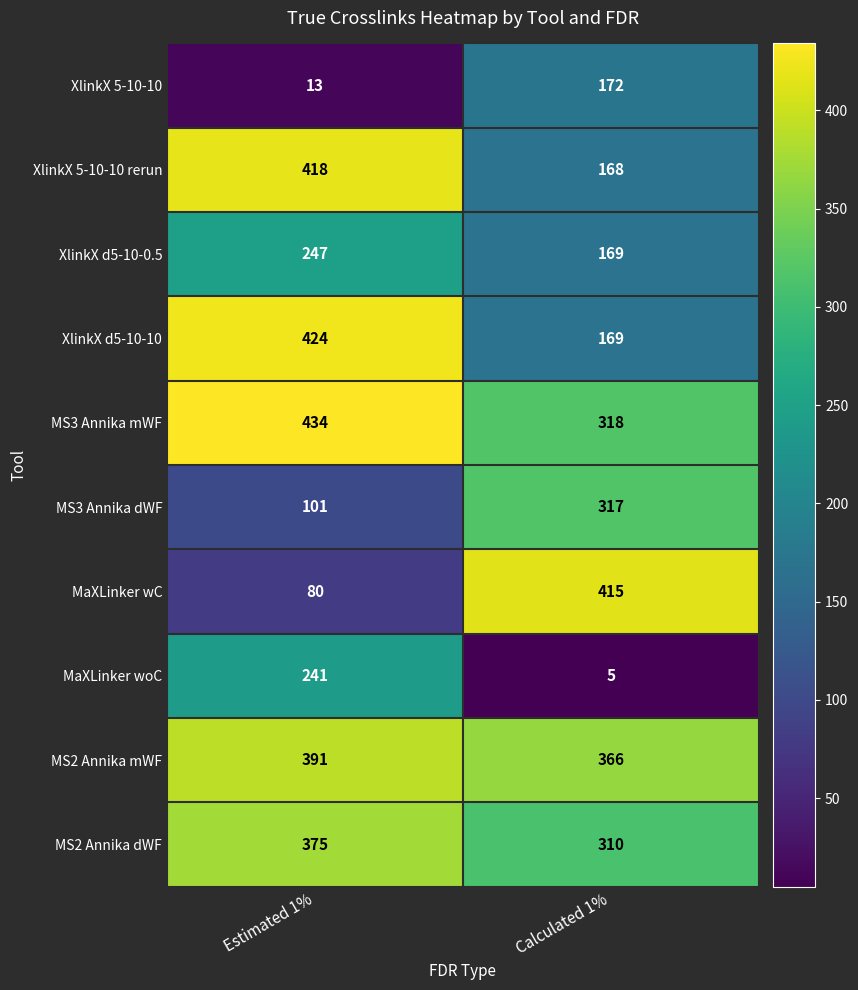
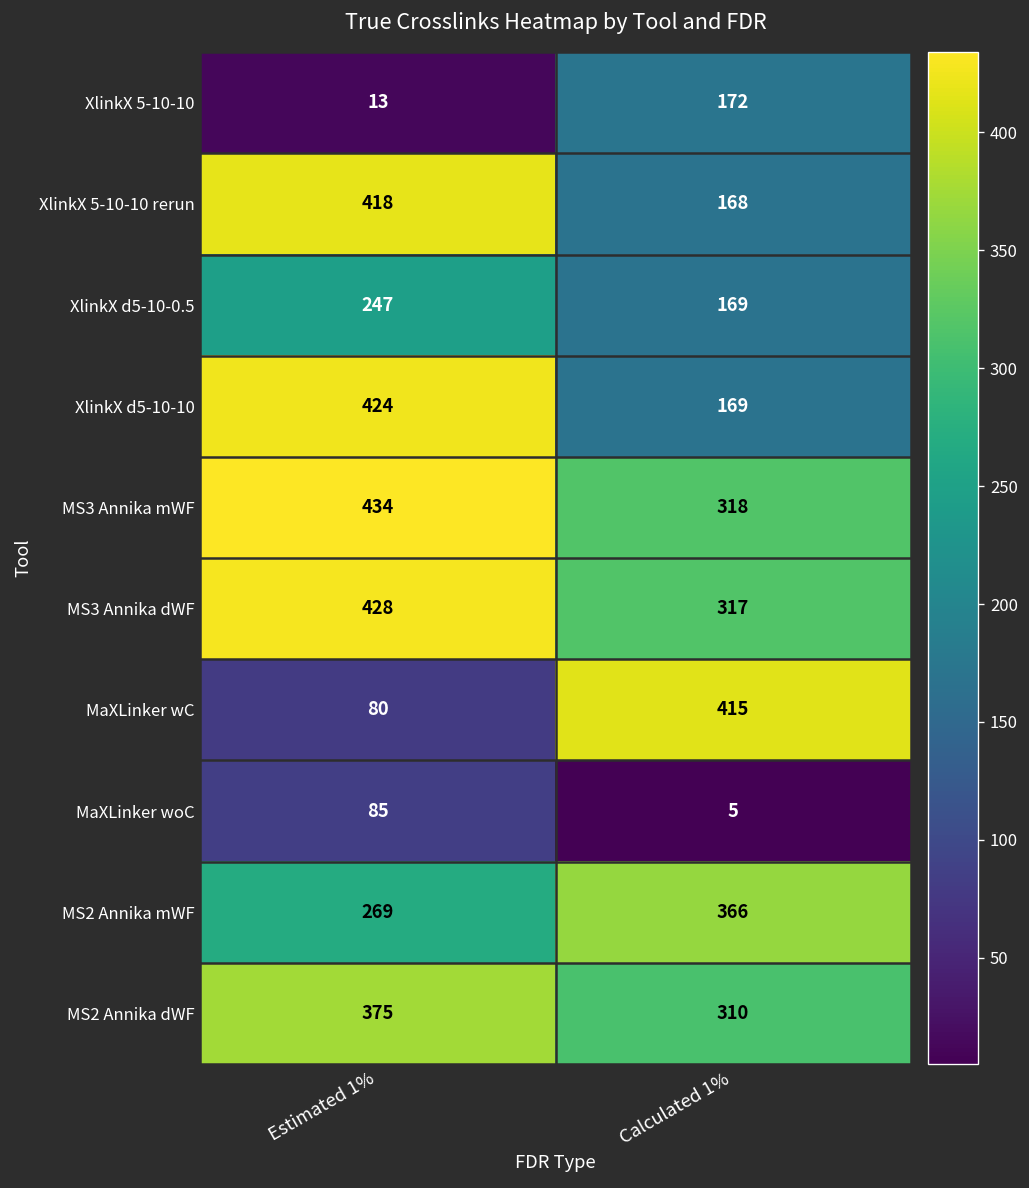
MS3 Annika dWF, Estimated 1%: 101 -> 428
MaXLinker woC, Estimated 1%: 241 -> 85
MS2 Annika mWF, Estimated 1%: 391 -> 269
